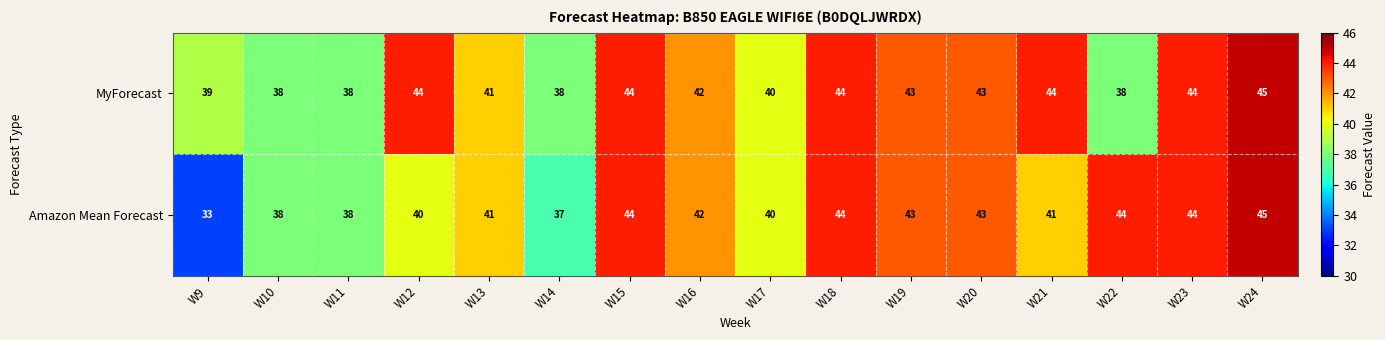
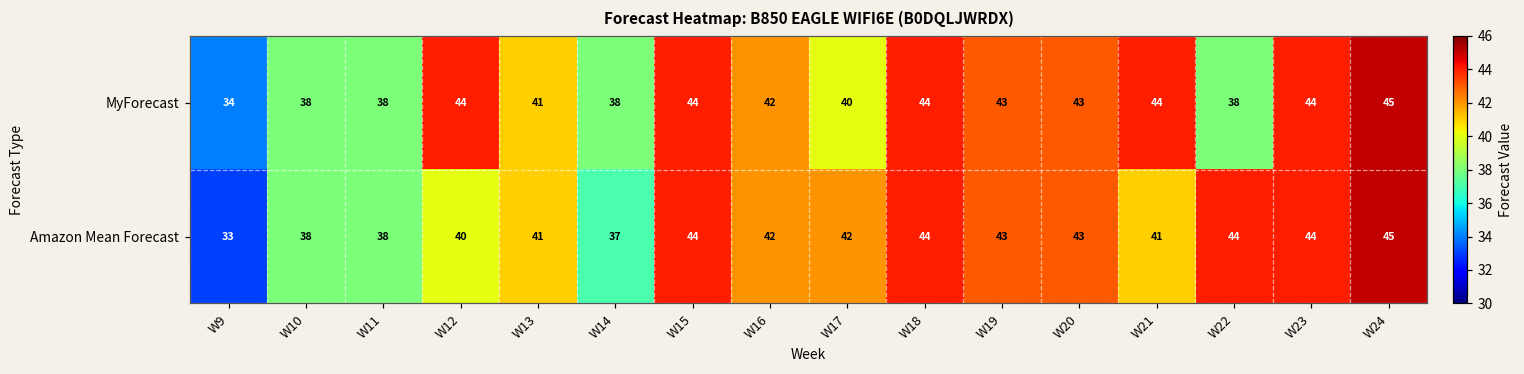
MyForecast, W9: 39 -> 34
Amazon Mean Forecast, W17: 40 -> 42
